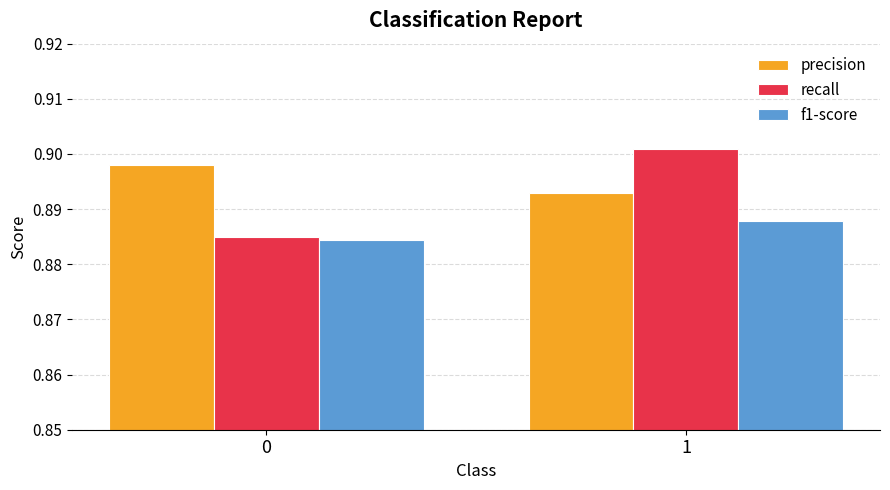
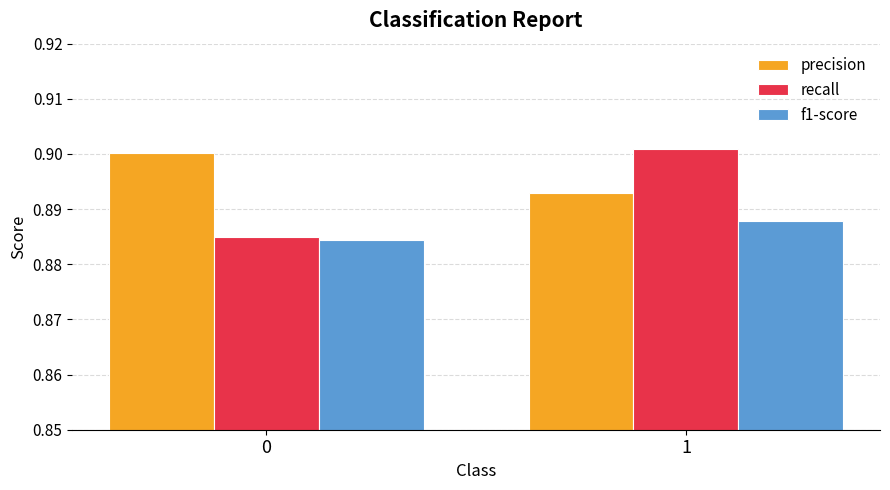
precision, 0: 0.898 -> 0.900
